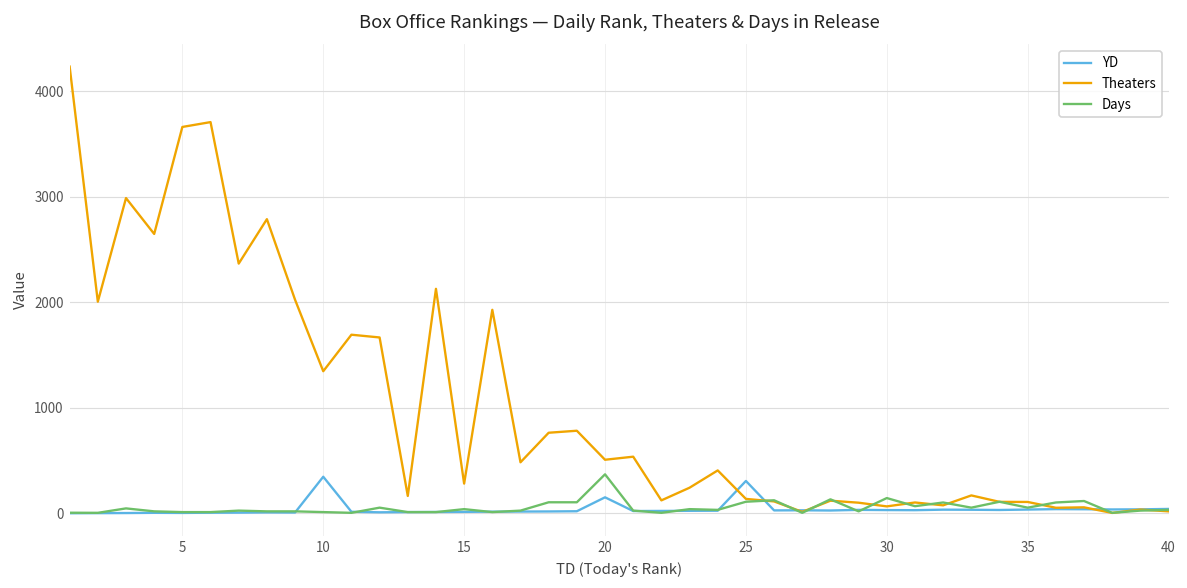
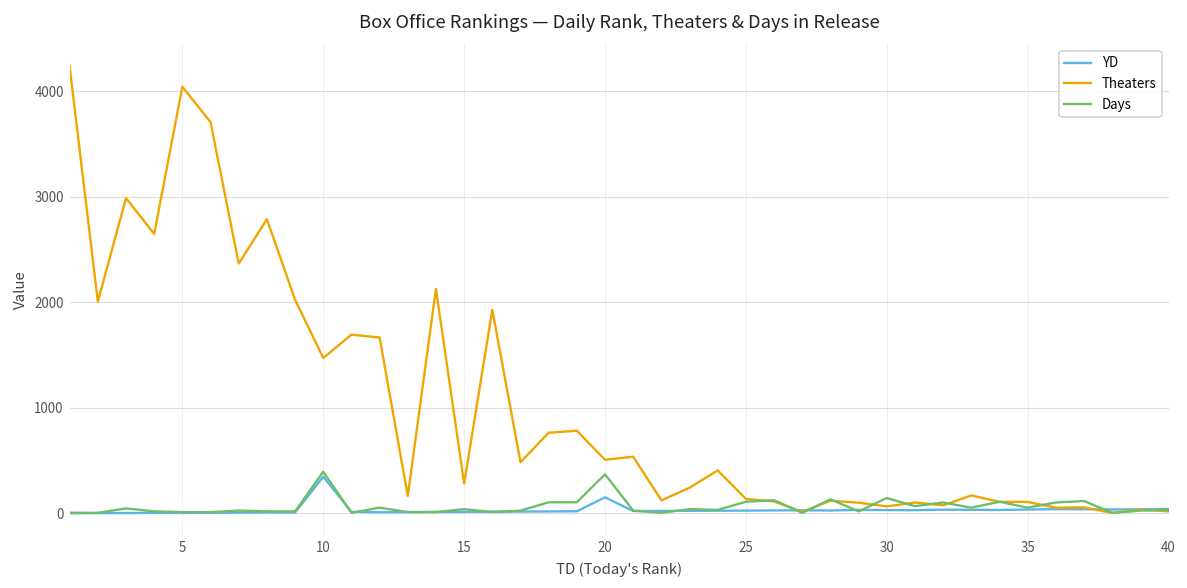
Theaters, 5: 3700 -> 4000
Theaters, 10: 1300 -> 1500
Days, 10: 0 -> 400
YD, 25: 300 -> 0
